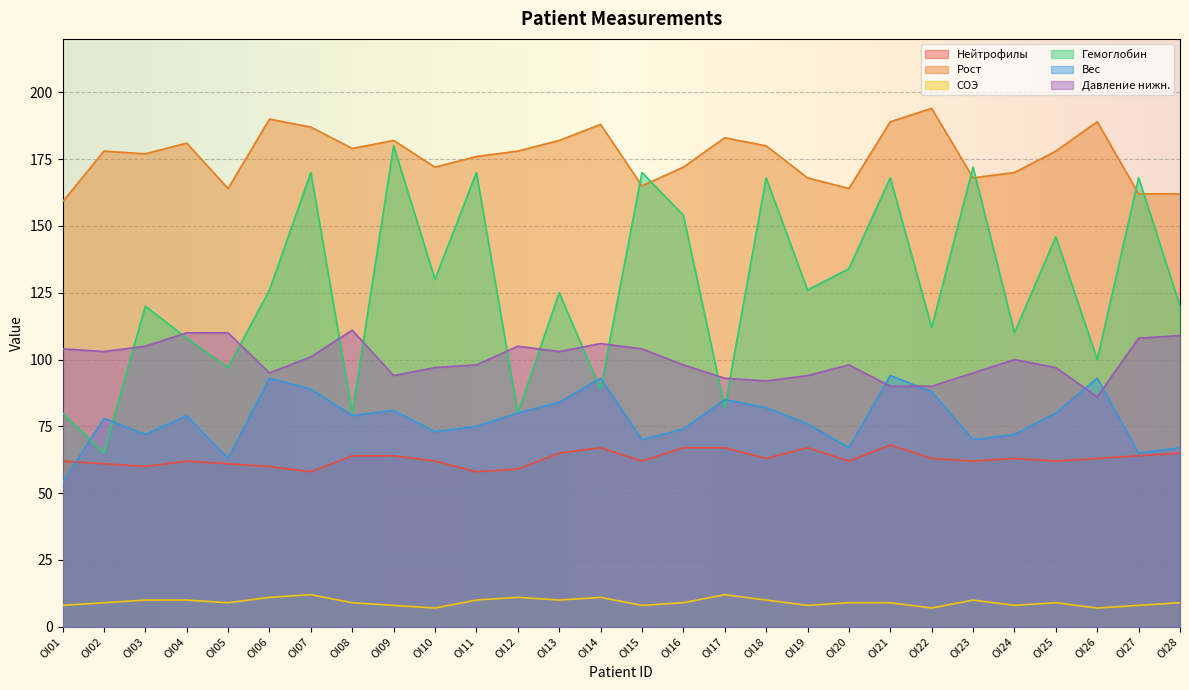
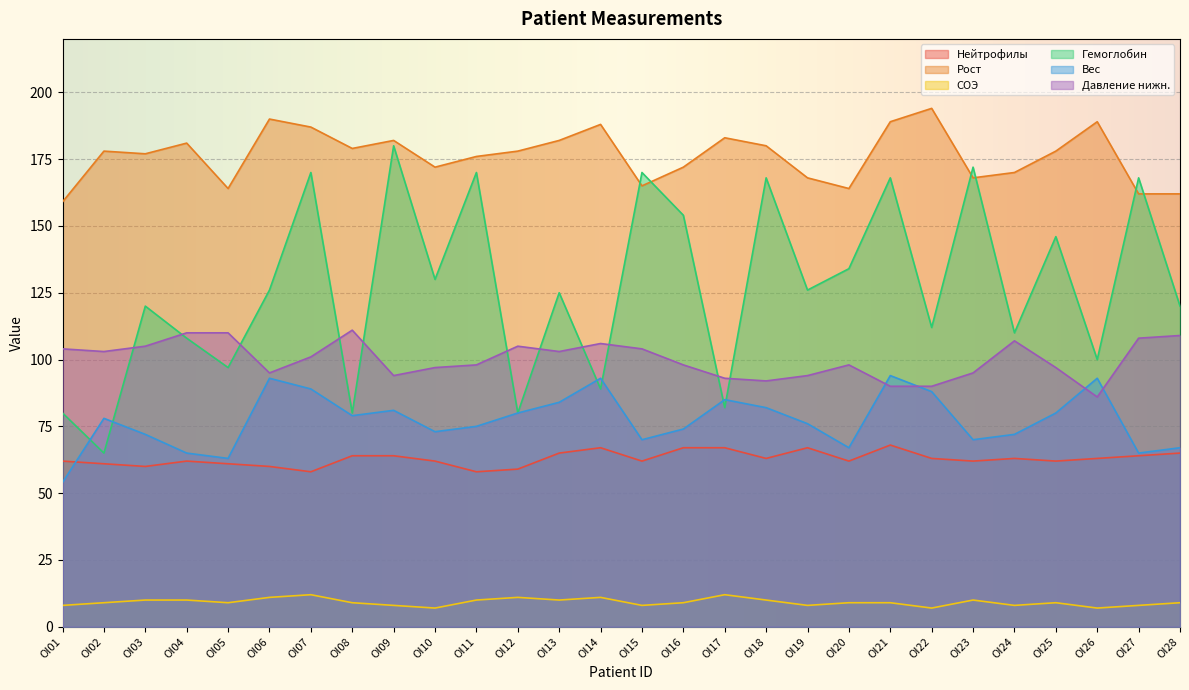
Вес, OI04: 79 -> 65
Давление нижн., OI24: 100 -> 107
